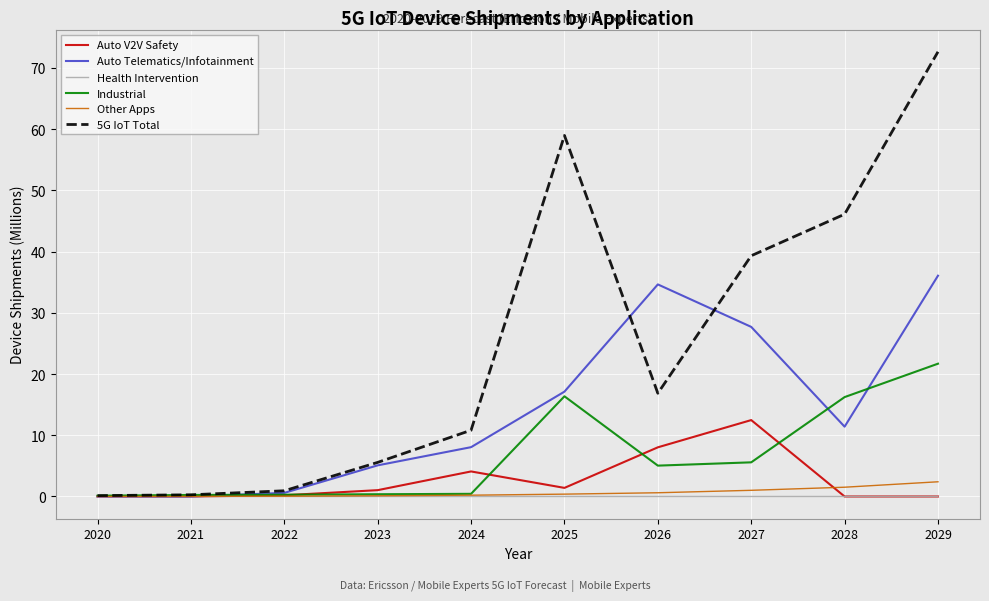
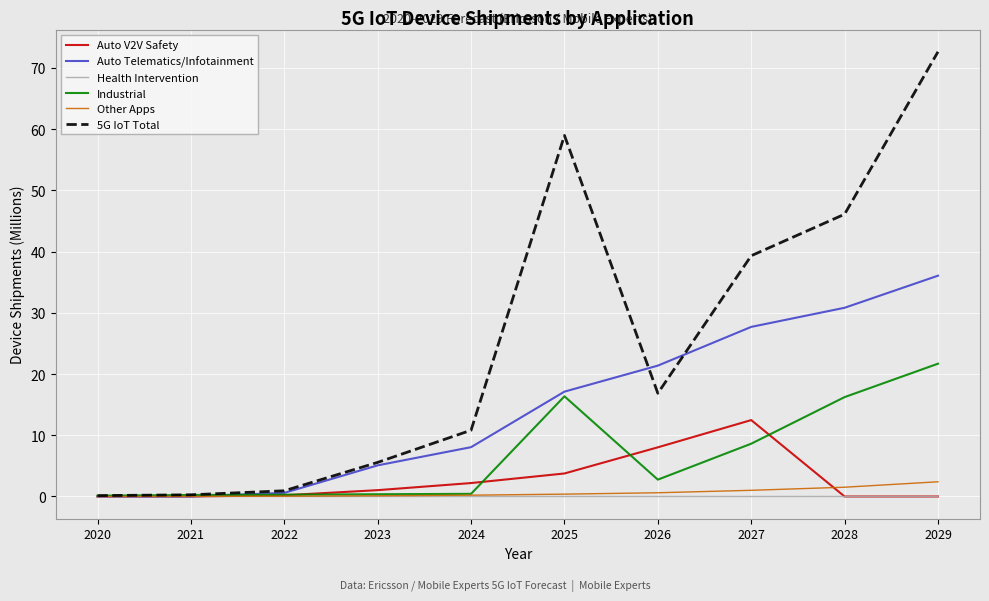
Auto V2V Safety, 2024: 4 -> 2
Auto V2V Safety, 2025: 1 -> 4
Auto Telematics/Infotainment, 2026: 35 -> 21
Industrial, 2026: 5 -> 3
Industrial, 2027: 6 -> 9
Auto Telematics/Infotainment, 2028: 11 -> 31
